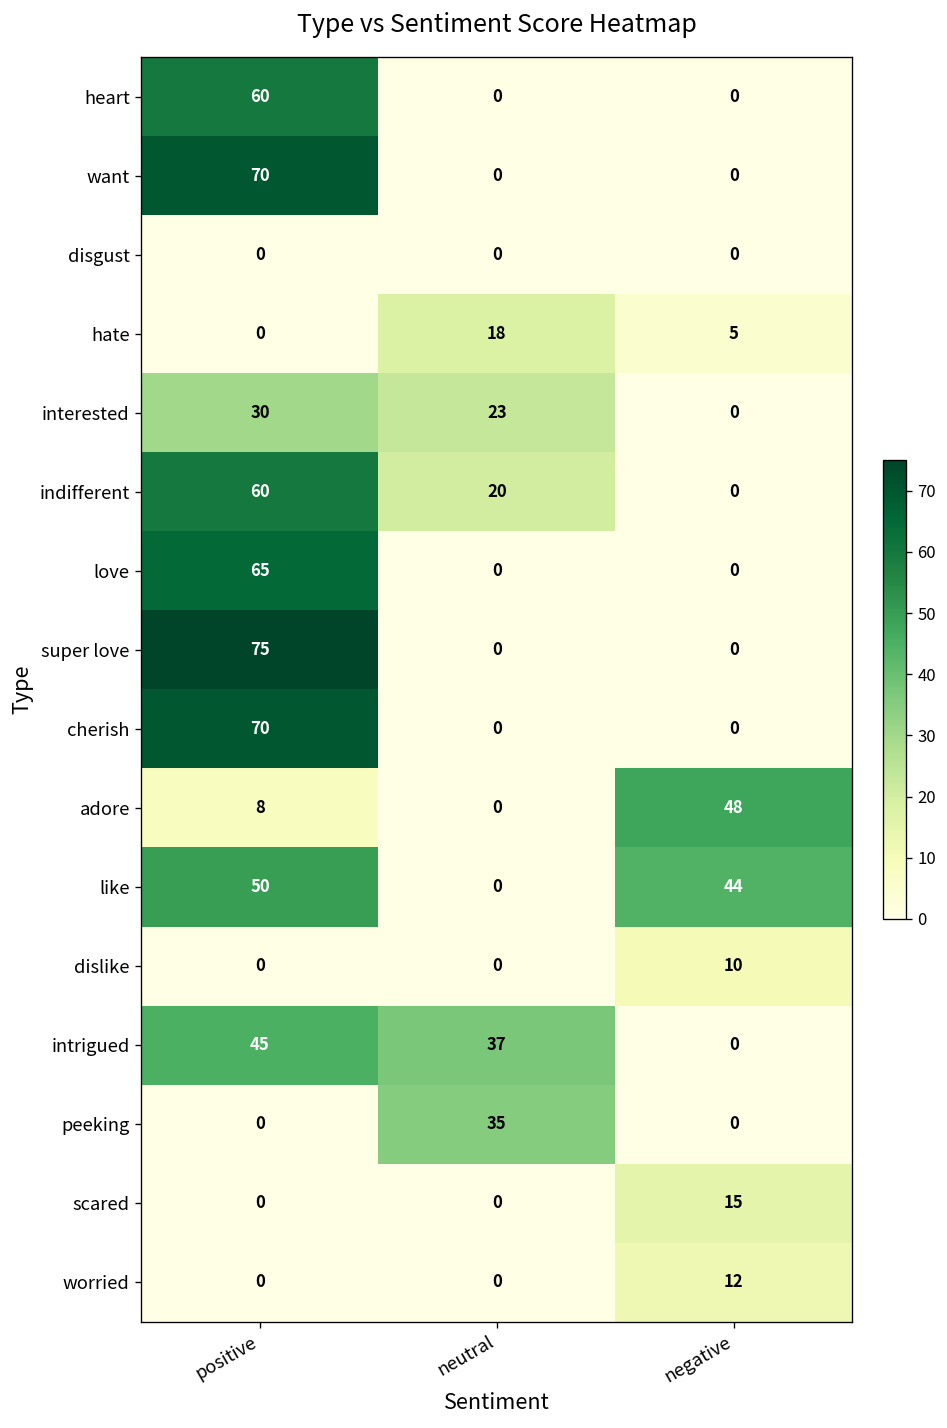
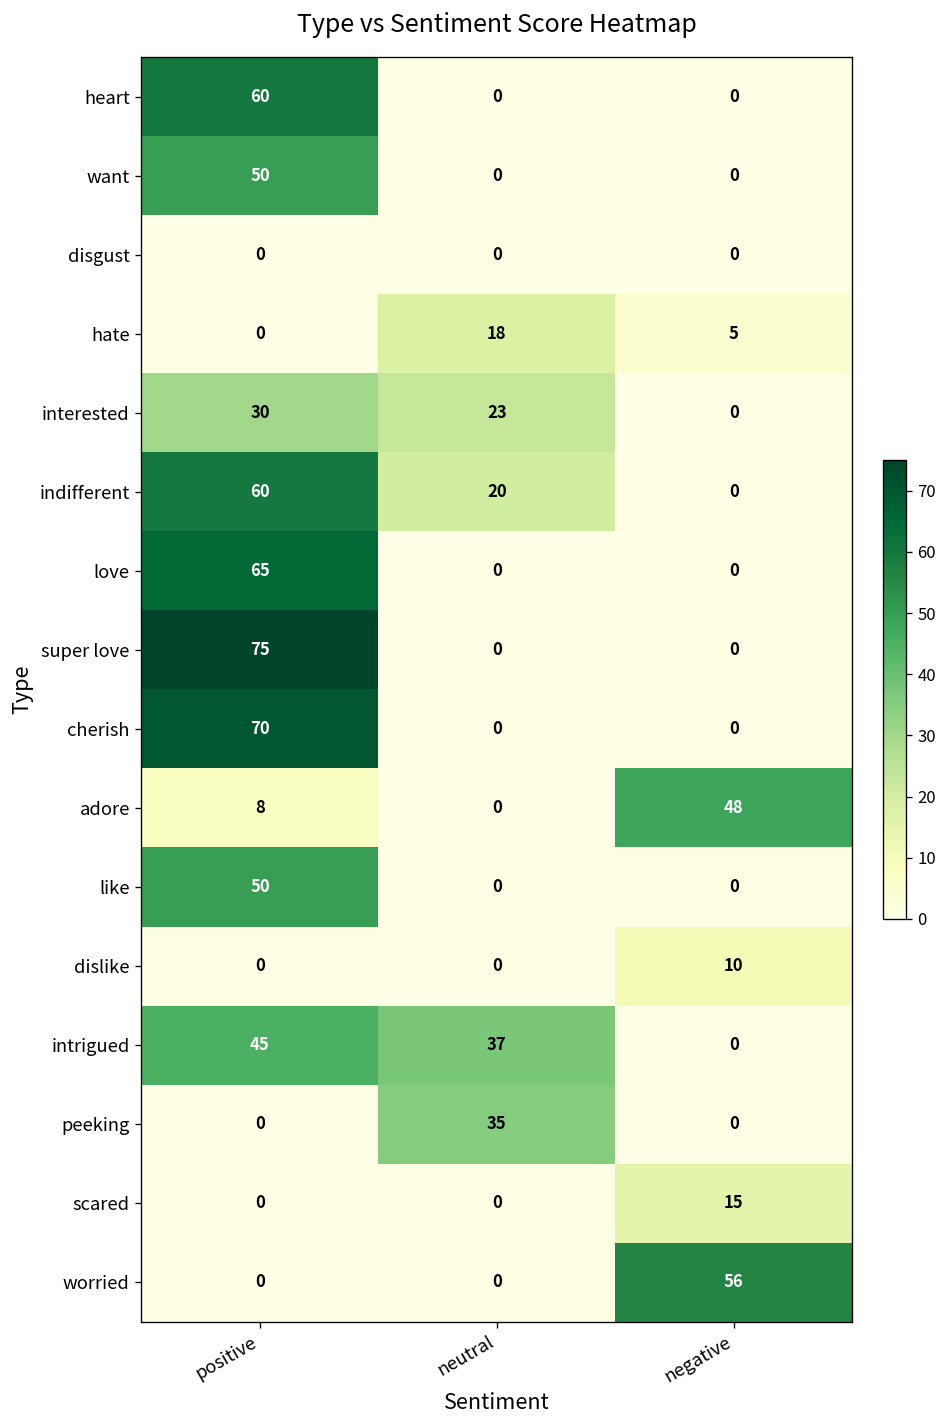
want, positive: 70 -> 50
like, negative: 44 -> 0
worried, negative: 12 -> 56
